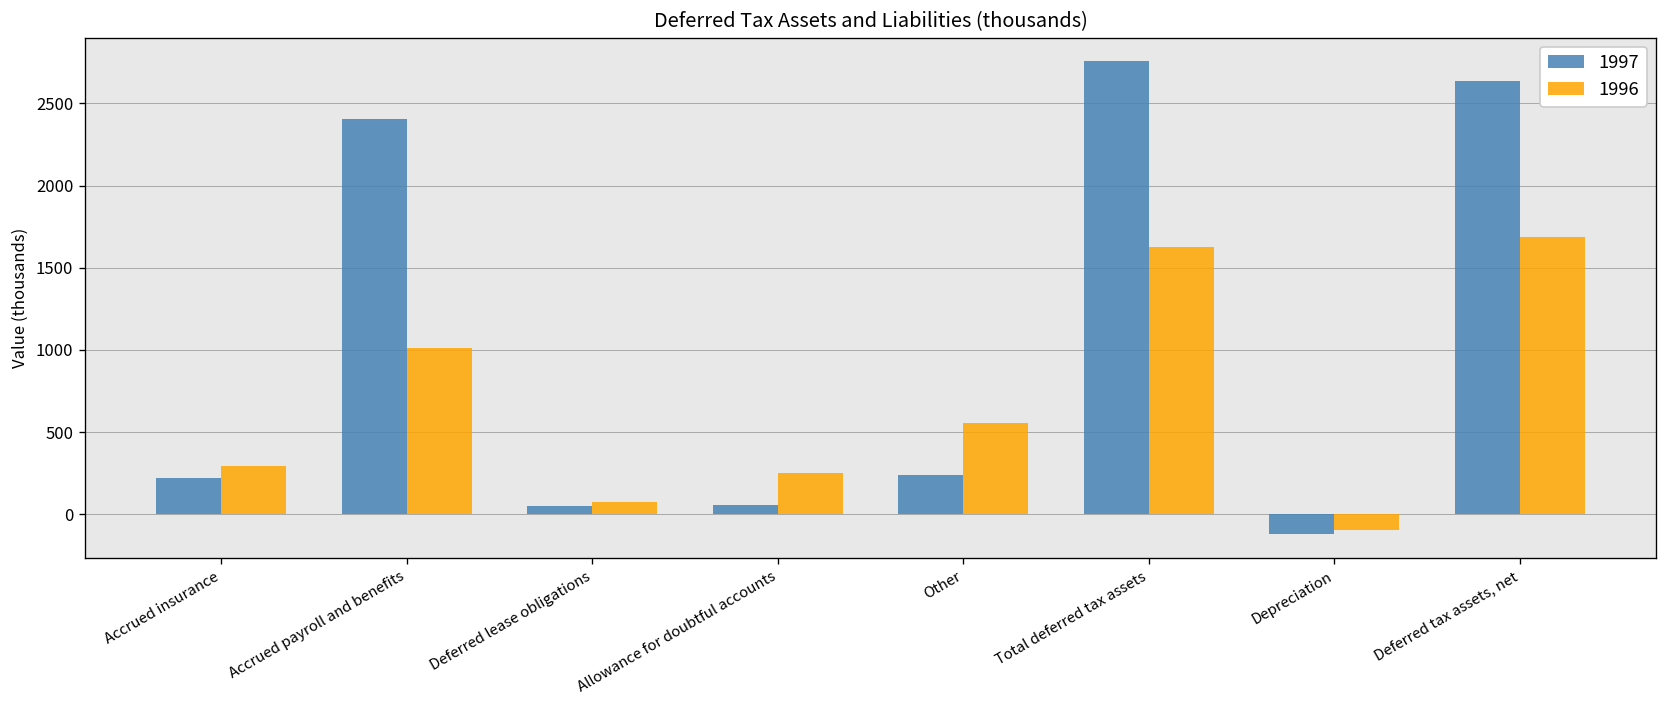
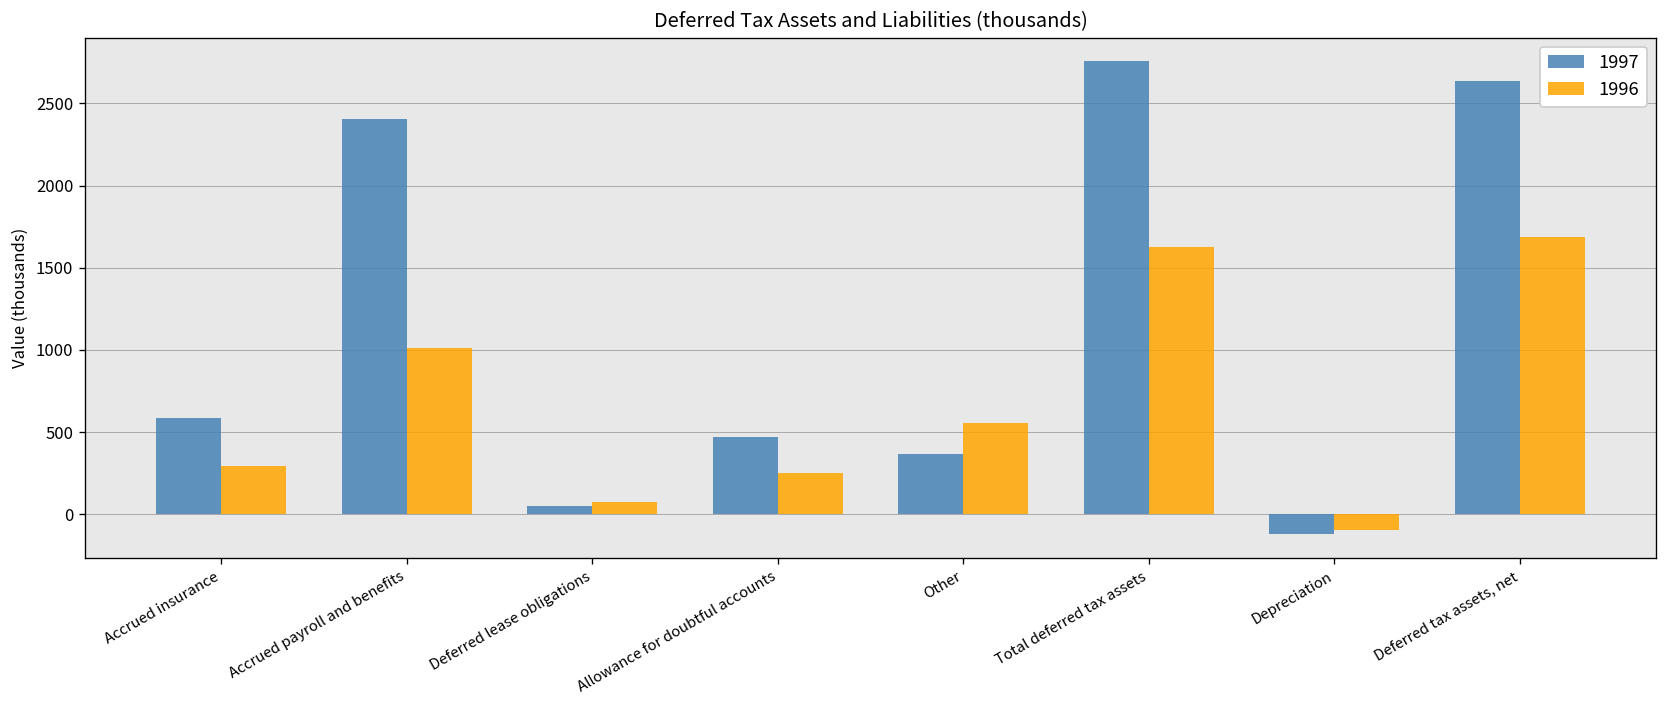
1997, Accrued insurance: 220 -> 590
1997, Allowance for doubtful accounts: 60 -> 470
1997, Other: 240 -> 370
